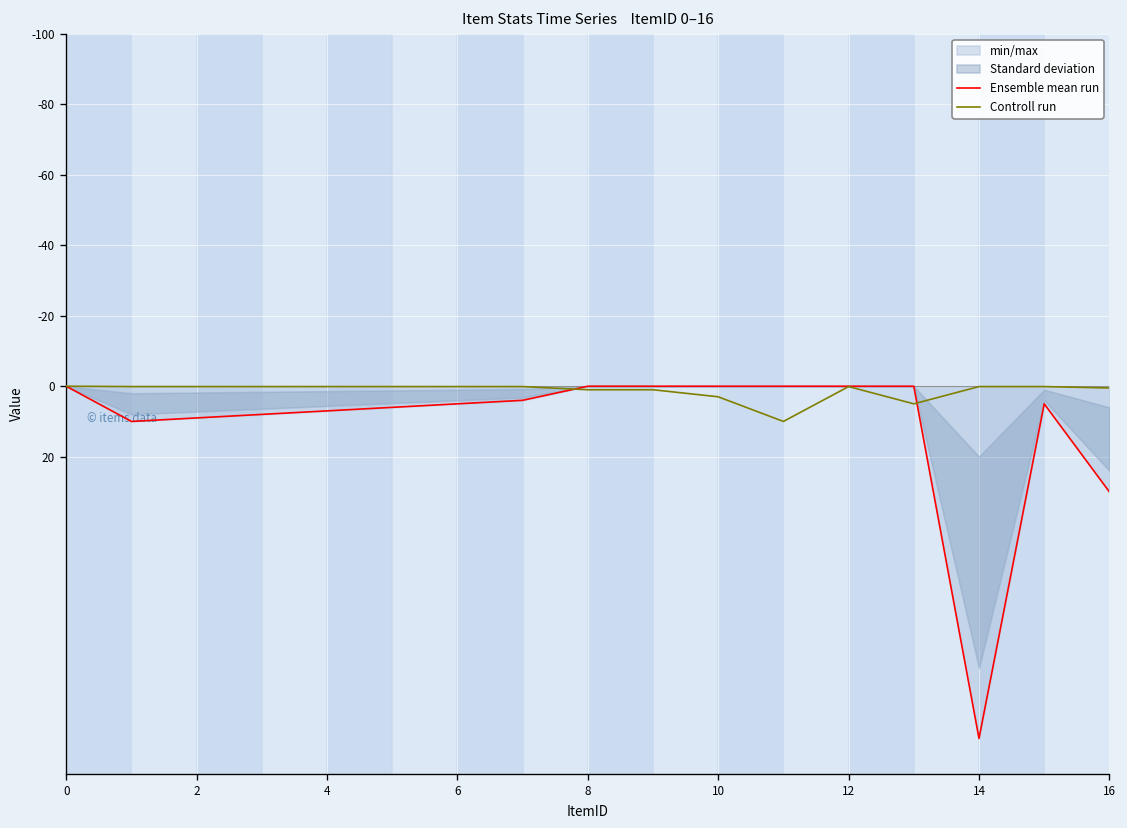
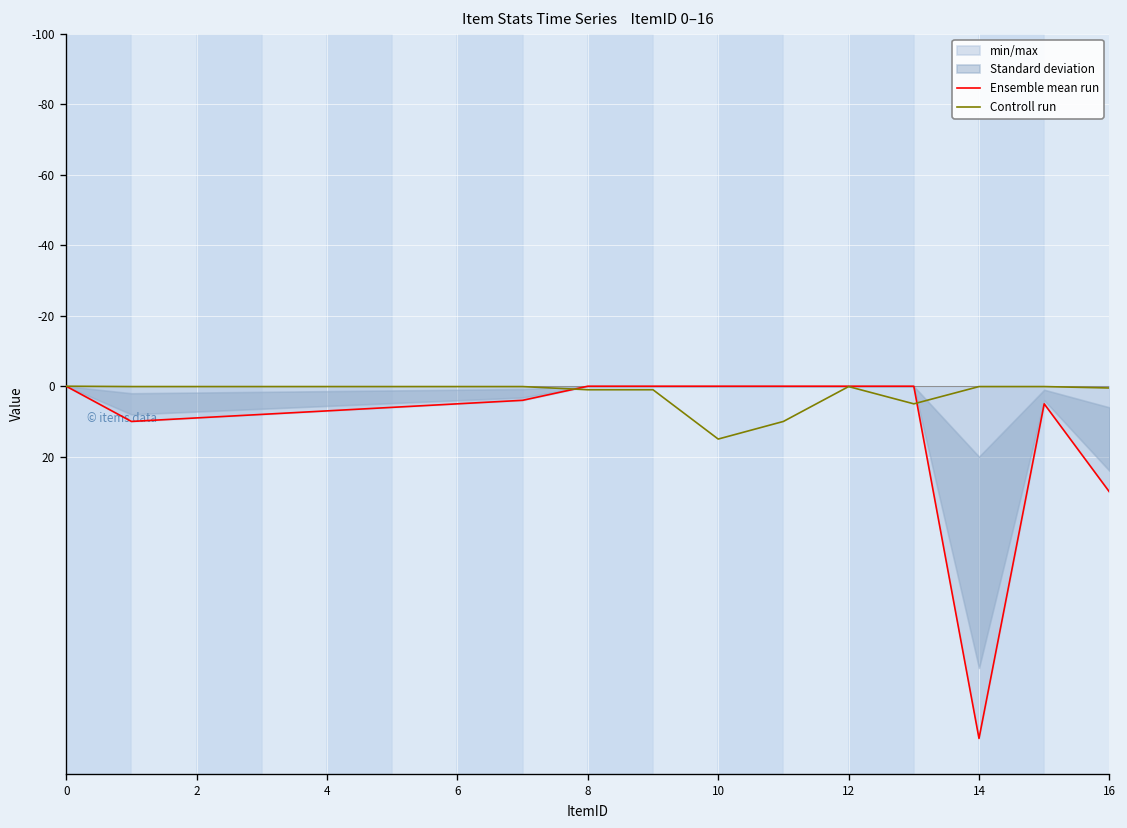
Controll run, 10: 3 -> 15
